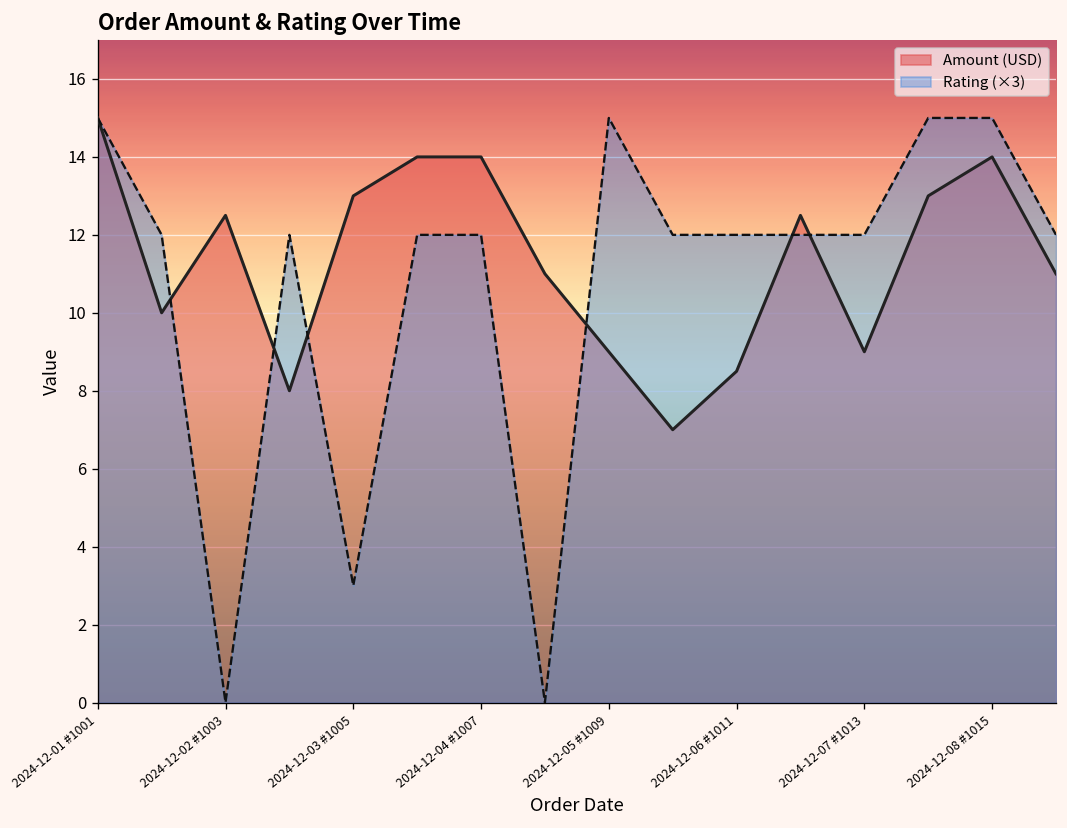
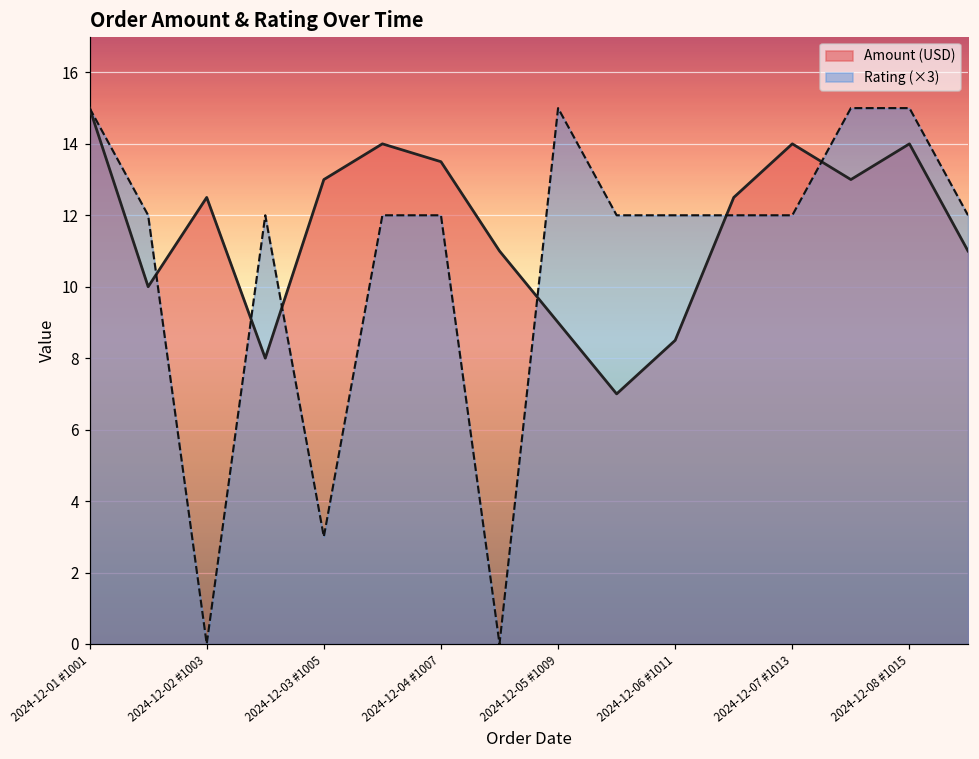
Amount (USD), 2024-12-04 #1007: 14.0 -> 13.5
Amount (USD), 2024-12-07 #1013: 9 -> 14
